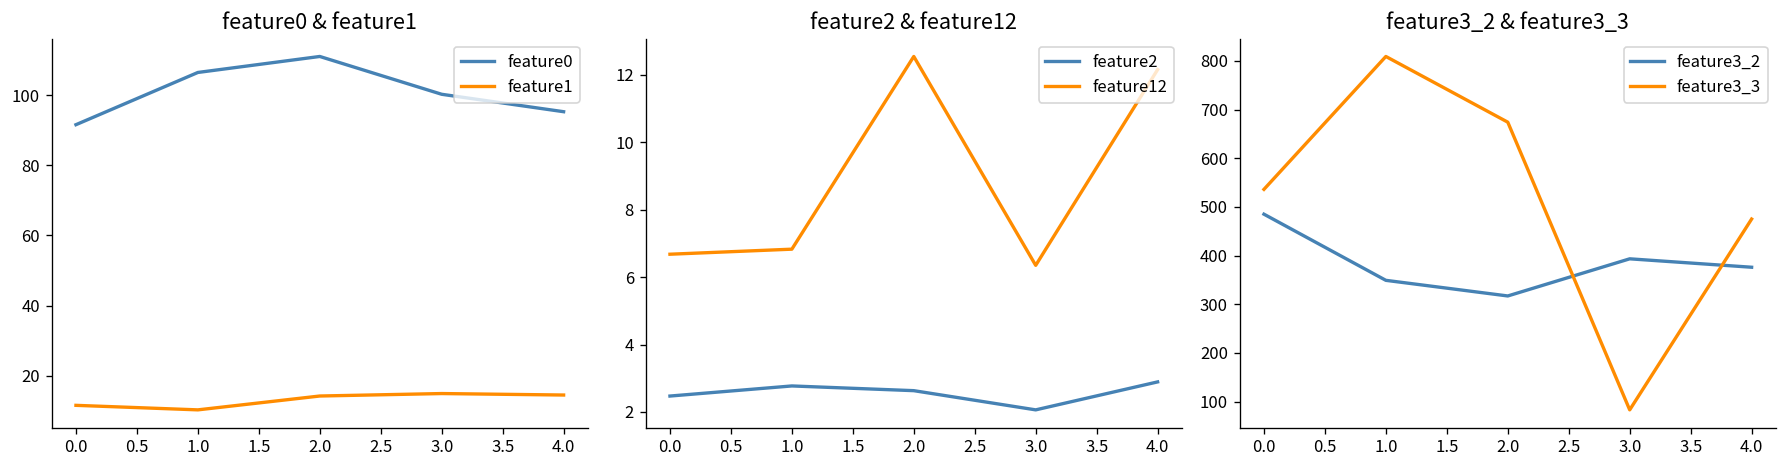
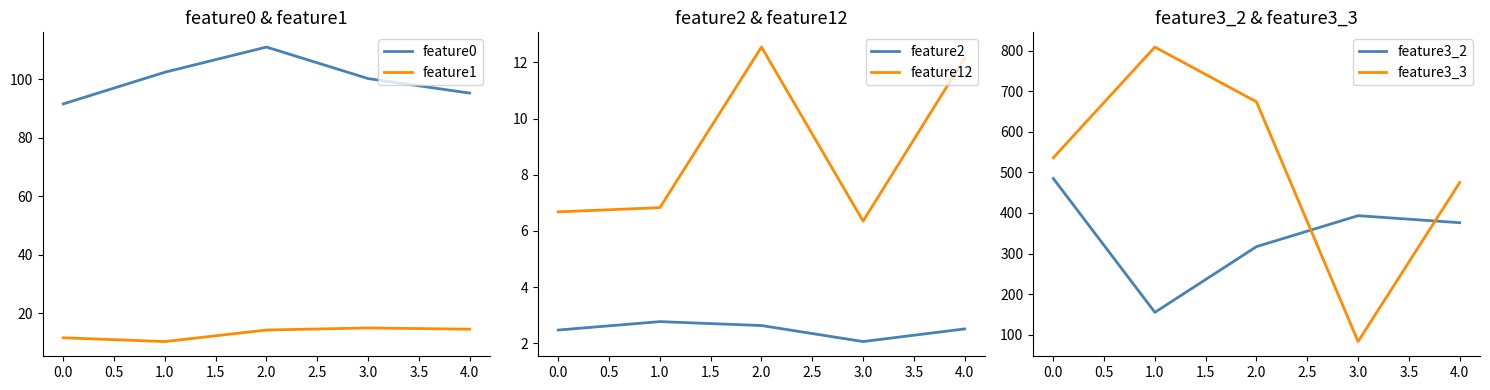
feature0 & feature1, feature0, 1.0: 106 -> 102
feature2 & feature12, feature2, 4.0: 2.9 -> 2.5
feature3_2 & feature3_3, feature3_2, 1.0: 350 -> 160
